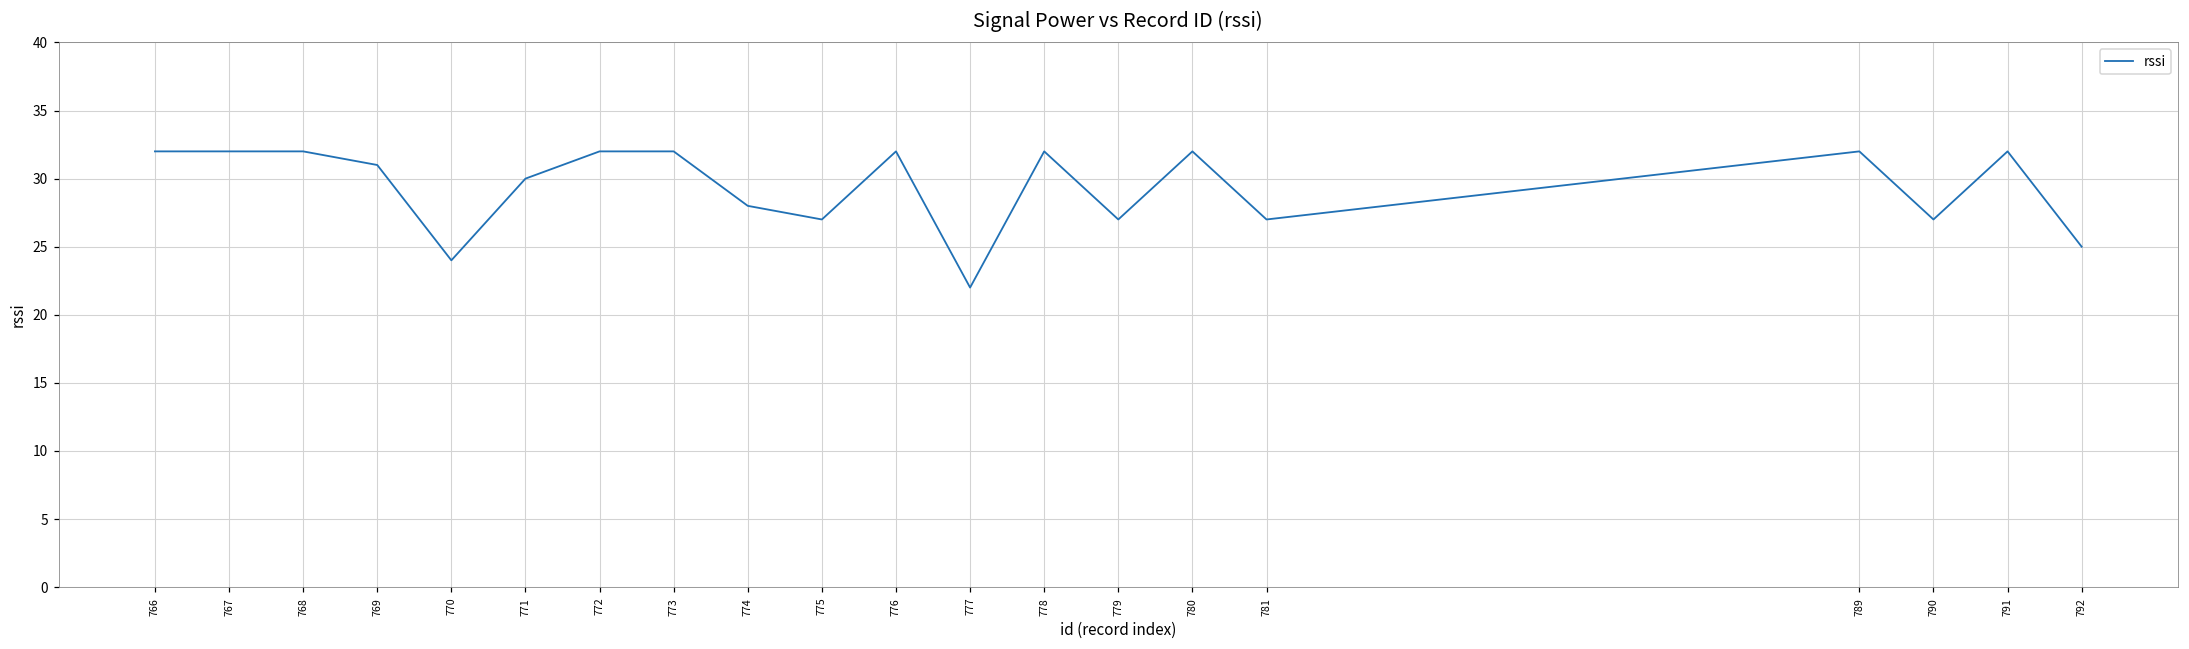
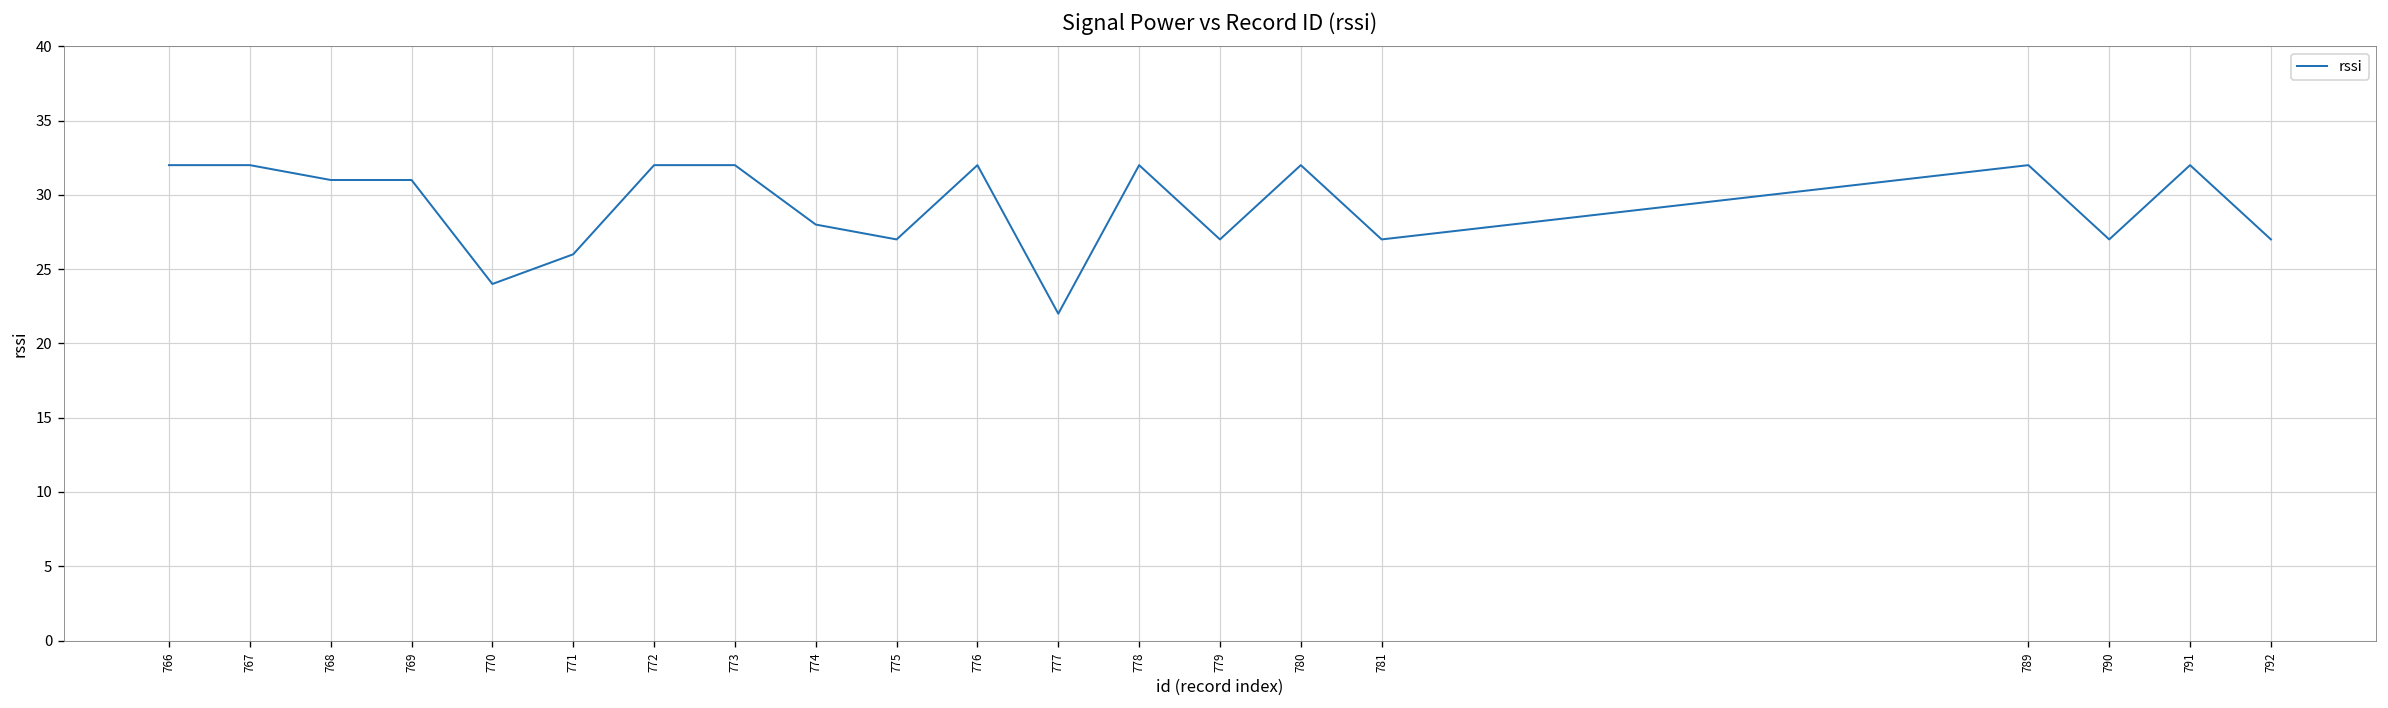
768: 32 -> 31
771: 30 -> 26
792: 25 -> 27
